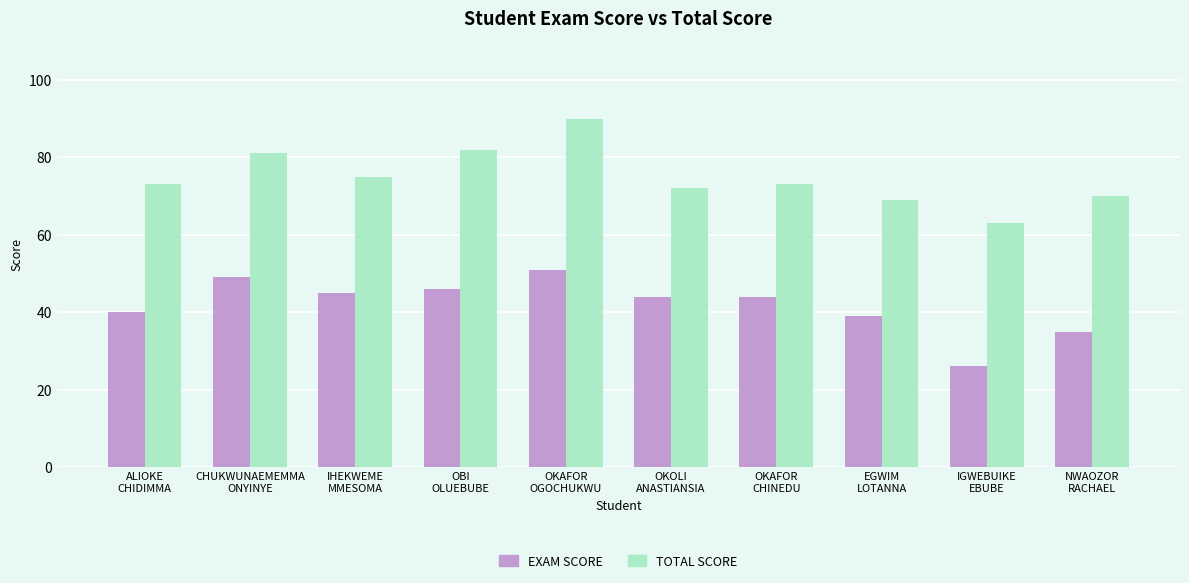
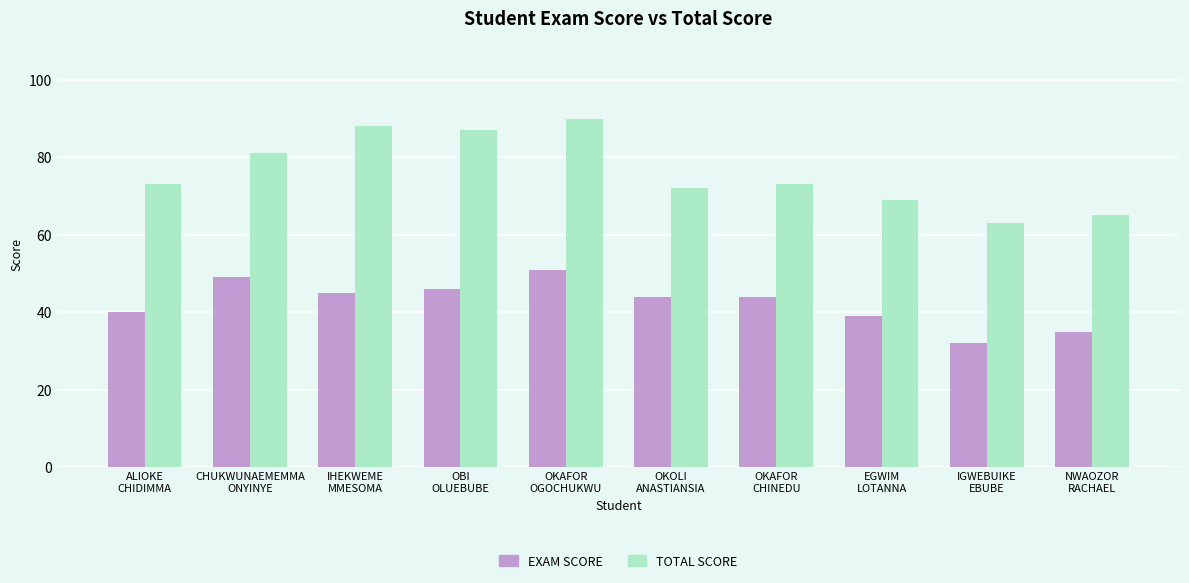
TOTAL SCORE, IHEKWEME MMESOMA: 75 -> 88
TOTAL SCORE, OBI OLUEBUBE: 82 -> 87
EXAM SCORE, IGWEBUIKE EBUBE: 26 -> 32
TOTAL SCORE, NWAOZOR RACHAEL: 70 -> 65
